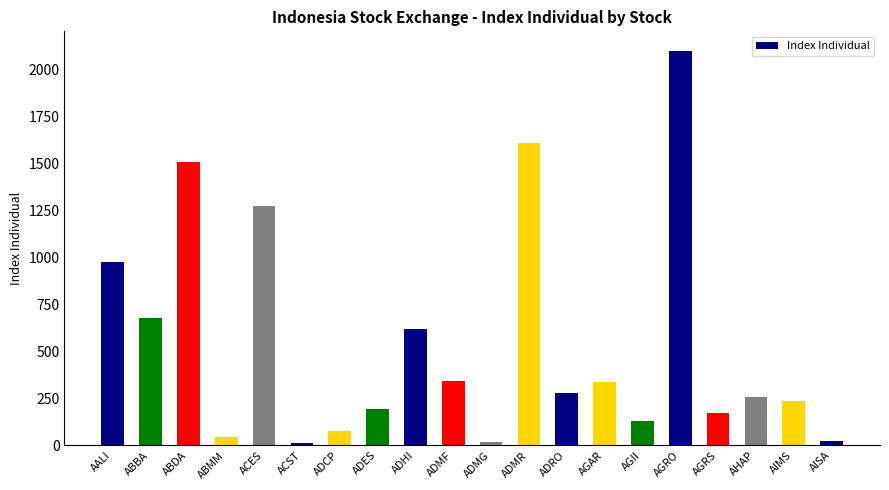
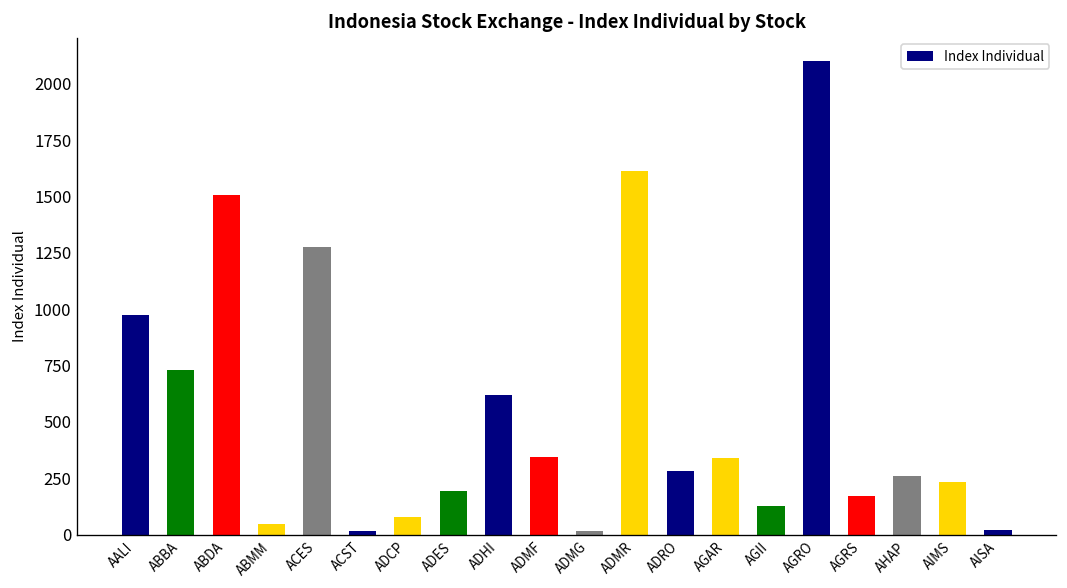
ABBA: 680 -> 730
